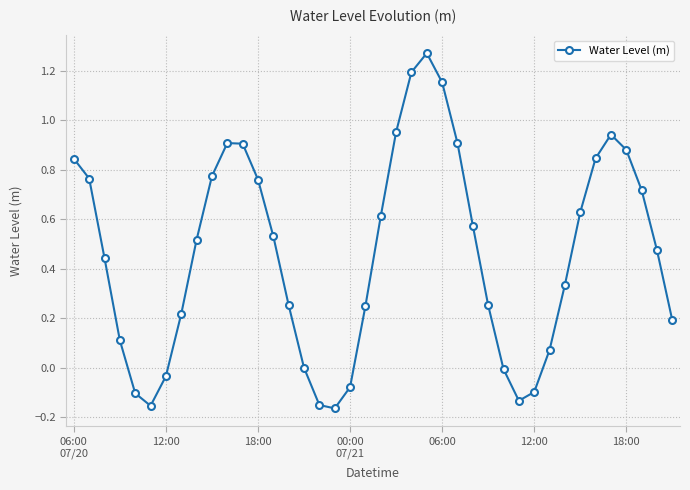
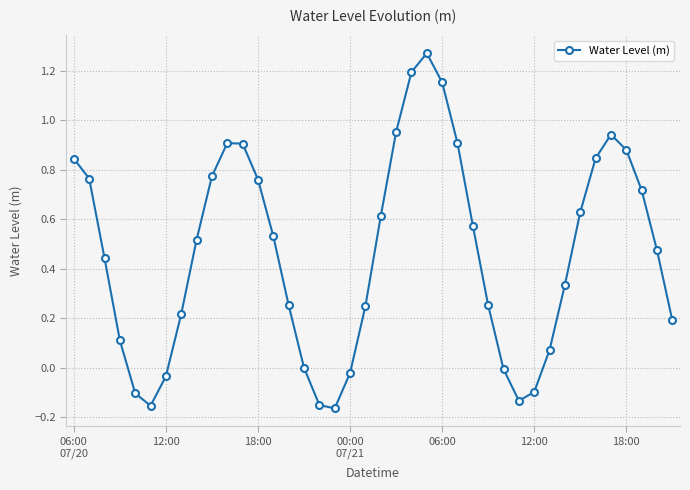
00:00 07/21: -0.08 -> -0.02
